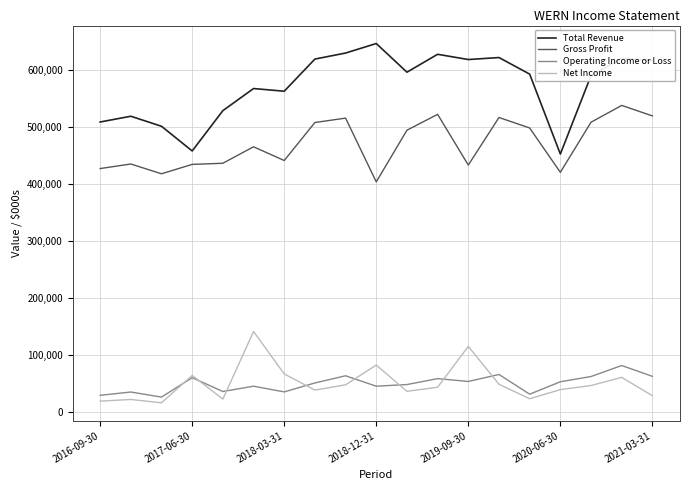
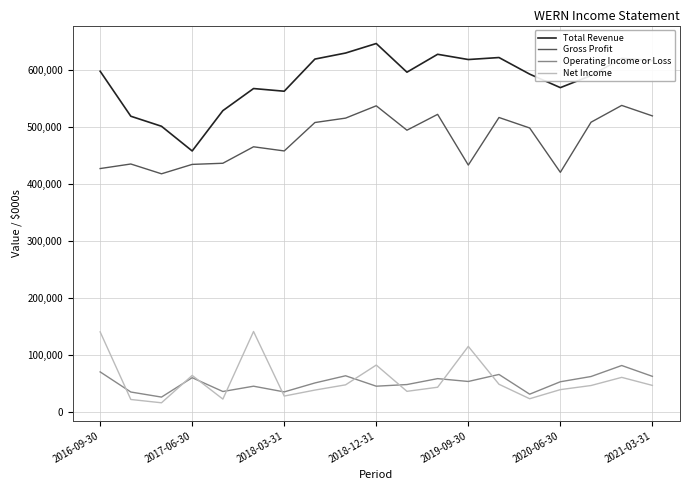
Total Revenue, 2016-09-30: 510,000 -> 600,000
Operating Income or Loss, 2016-09-30: 30,000 -> 70,000
Net Income, 2016-09-30: 20,000 -> 140,000
Gross Profit, 2018-03-31: 440,000 -> 460,000
Net Income, 2018-03-31: 70,000 -> 30,000
Gross Profit, 2018-12-31: 400,000 -> 540,000
Total Revenue, 2020-06-30: 450,000 -> 570,000
Net Income, 2021-03-31: 30,000 -> 50,000
